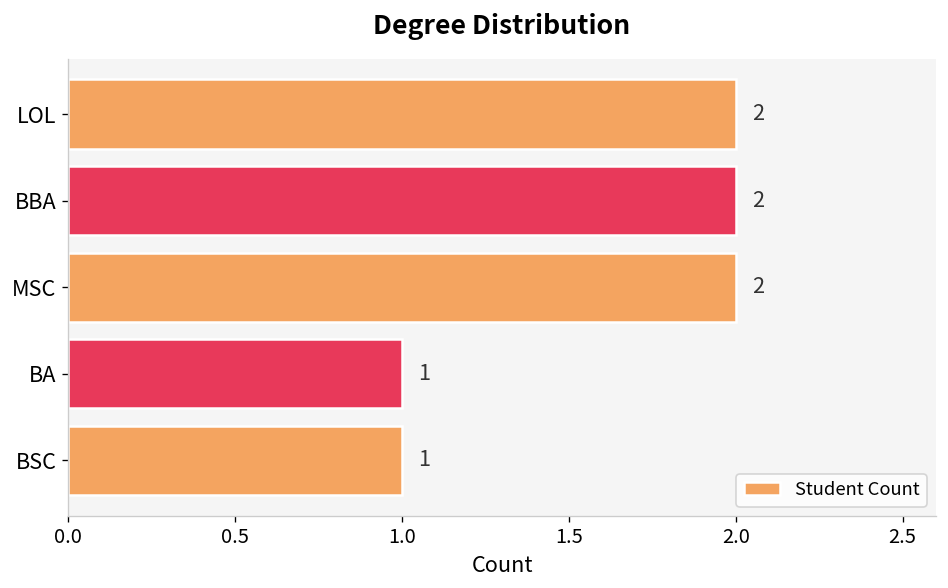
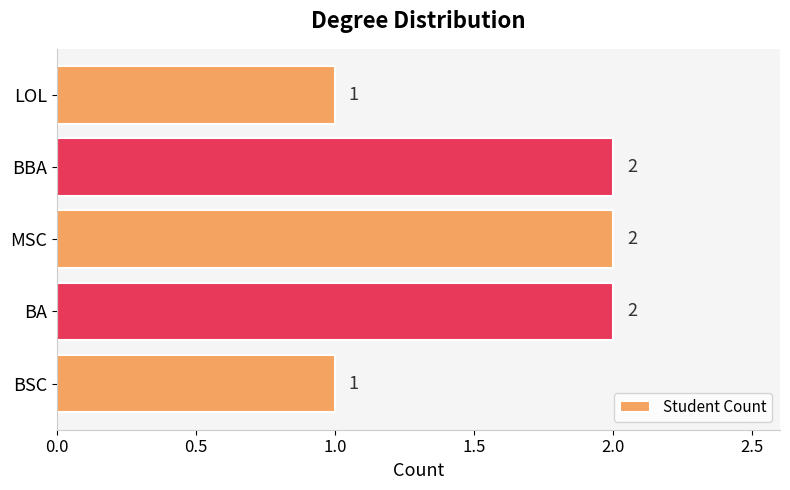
LOL: 2 -> 1
BA: 1 -> 2
